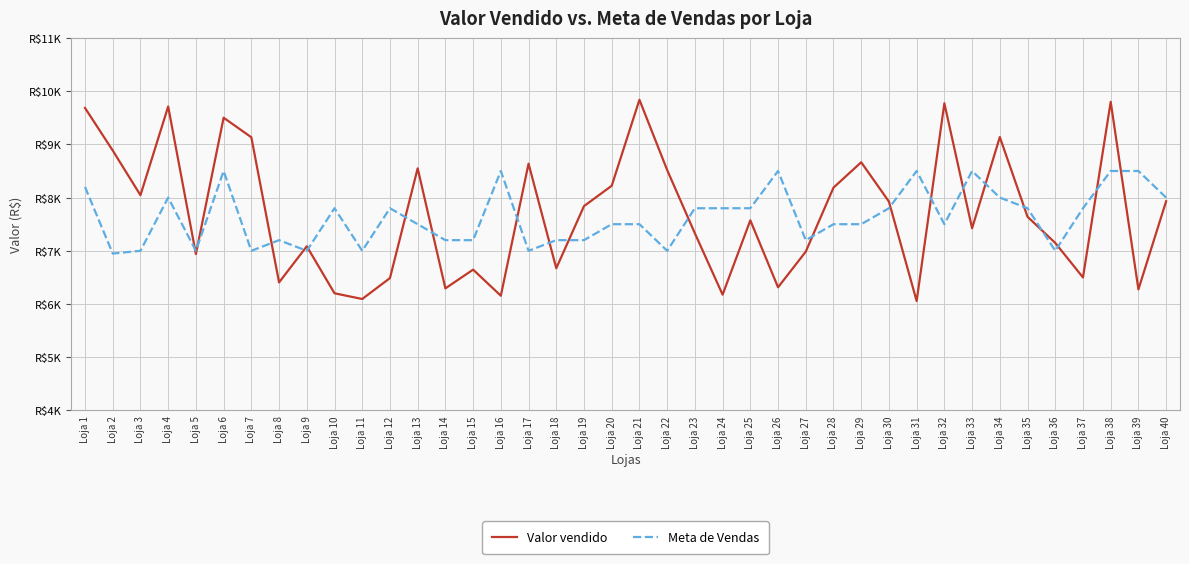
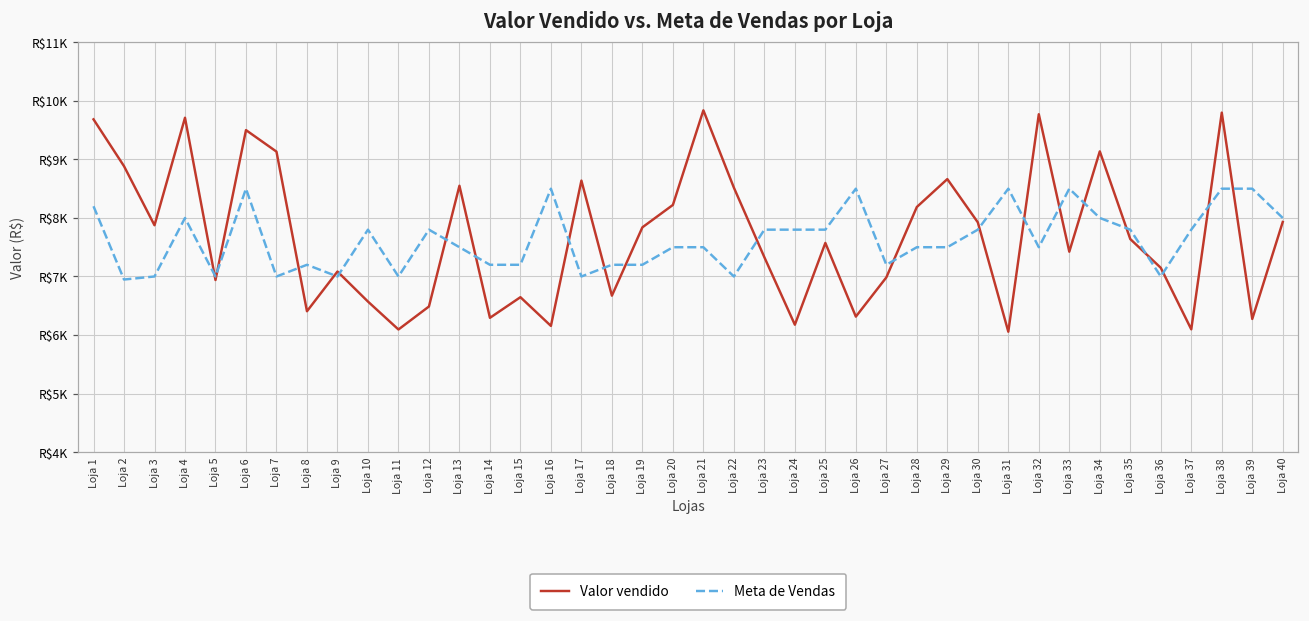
Valor vendido, Loja 3: R$8000 -> R$7900
Valor vendido, Loja 10: R$6200 -> R$6600
Valor vendido, Loja 37: R$6500 -> R$6100
